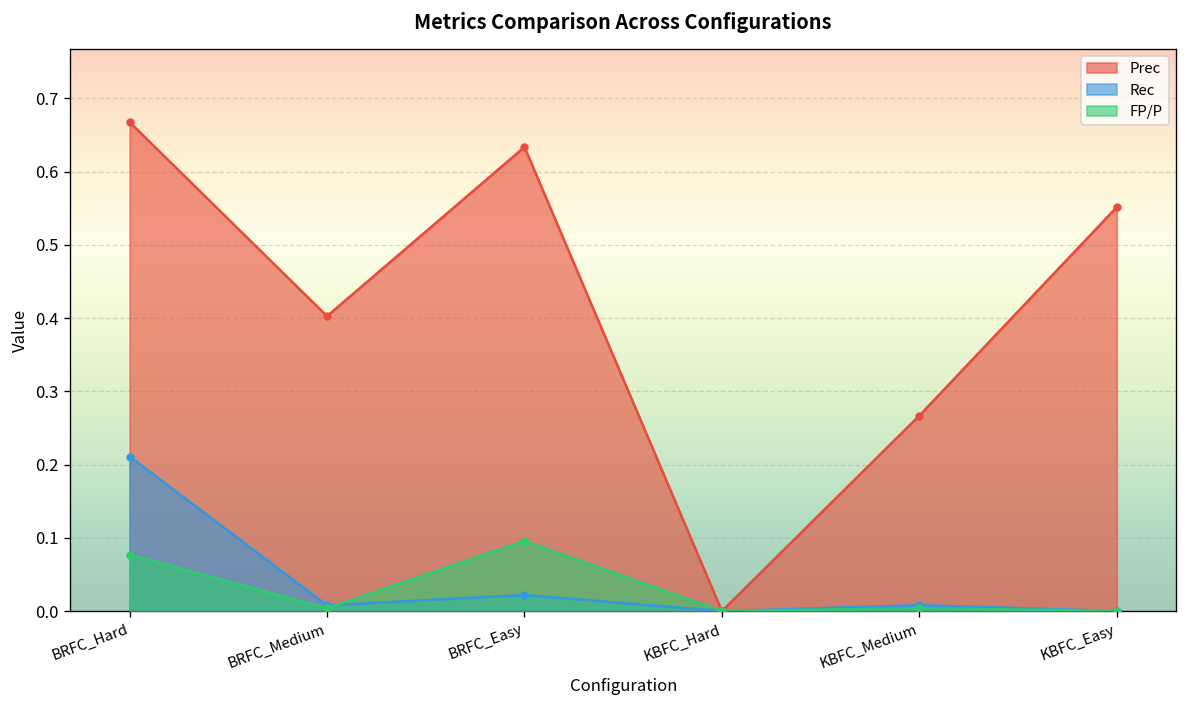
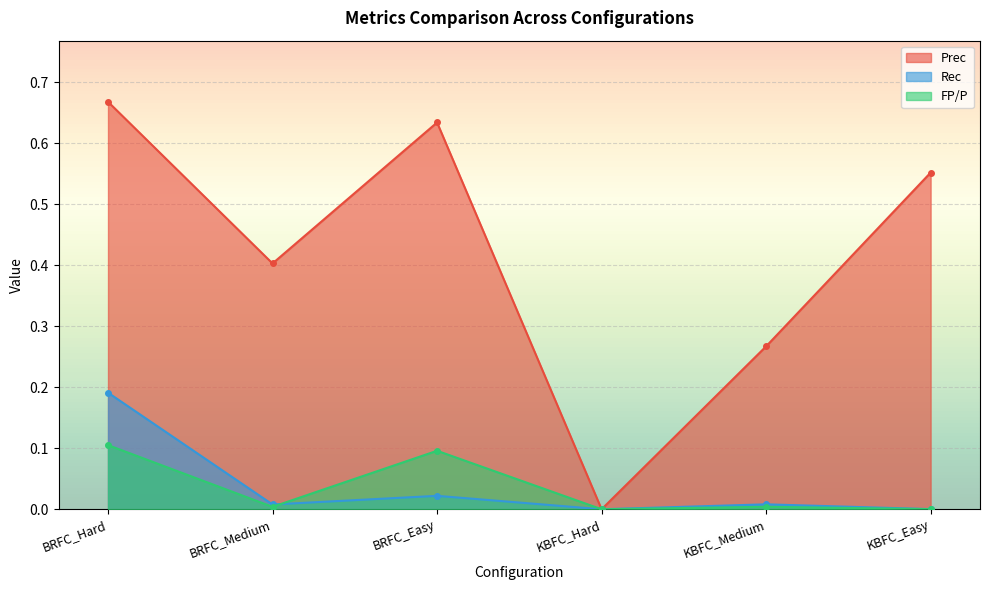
Rec, BRFC_Hard: 0.21 -> 0.19
FP/P, BRFC_Hard: 0.08 -> 0.11
